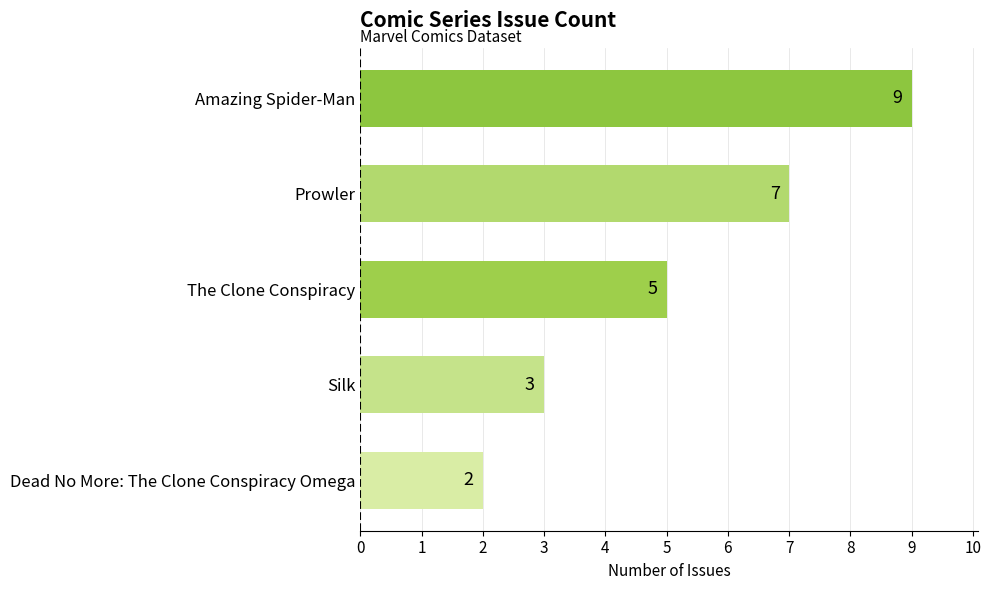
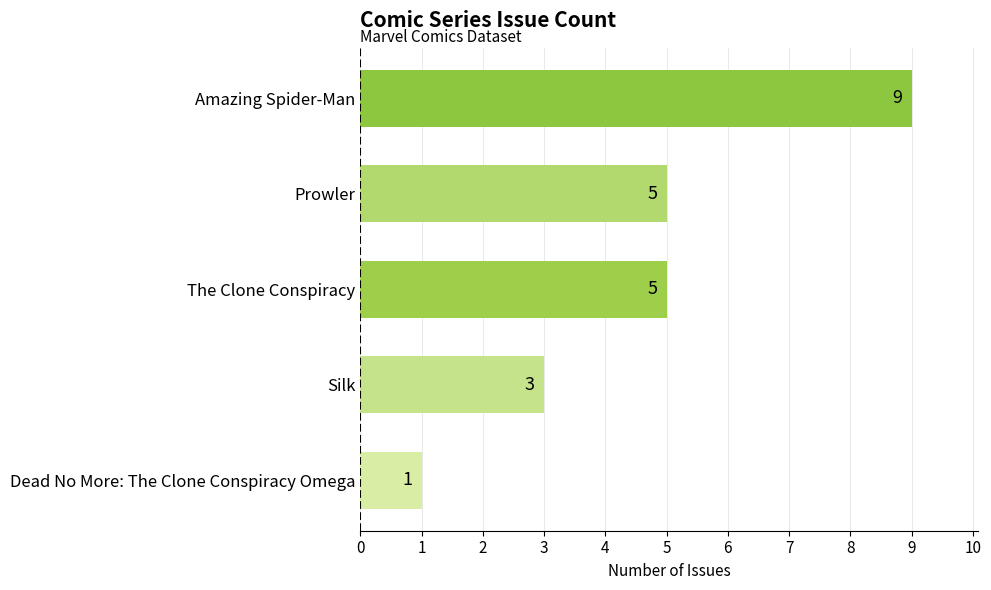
Prowler: 7 -> 5
Dead No More: The Clone Conspiracy Omega: 2 -> 1
